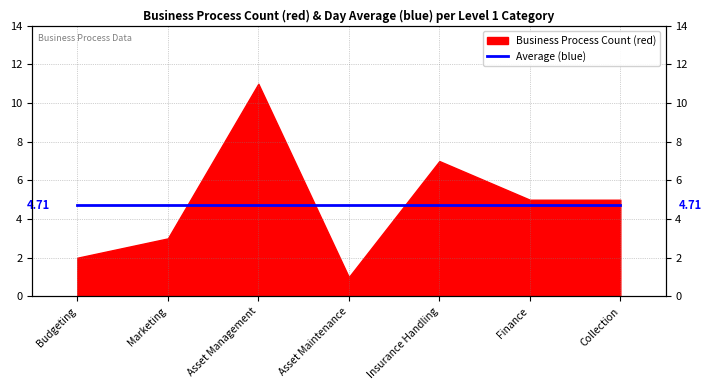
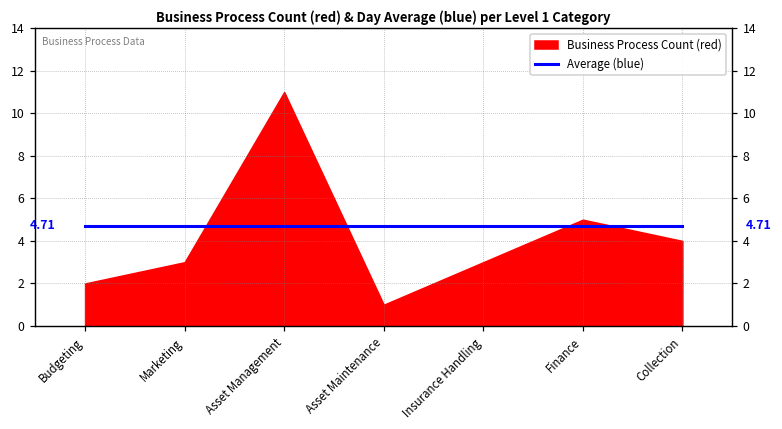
Business Process Count (red), Insurance Handling: 7 -> 3
Business Process Count (red), Collection: 5 -> 4
